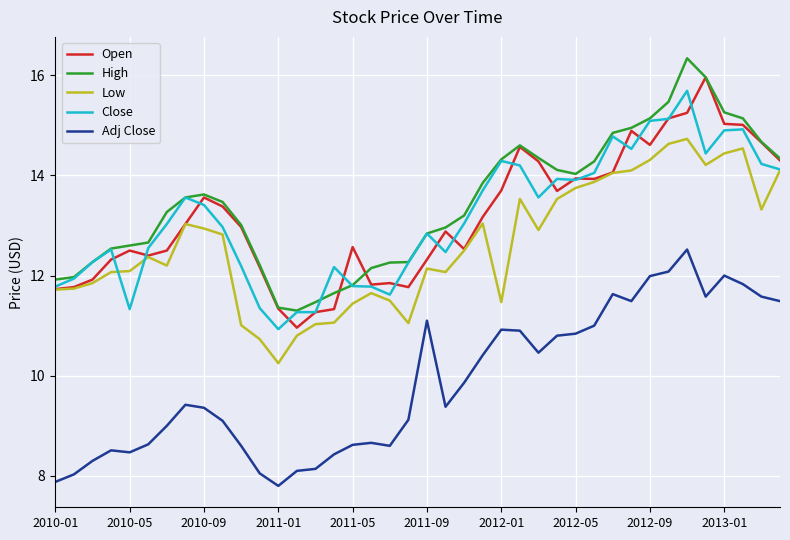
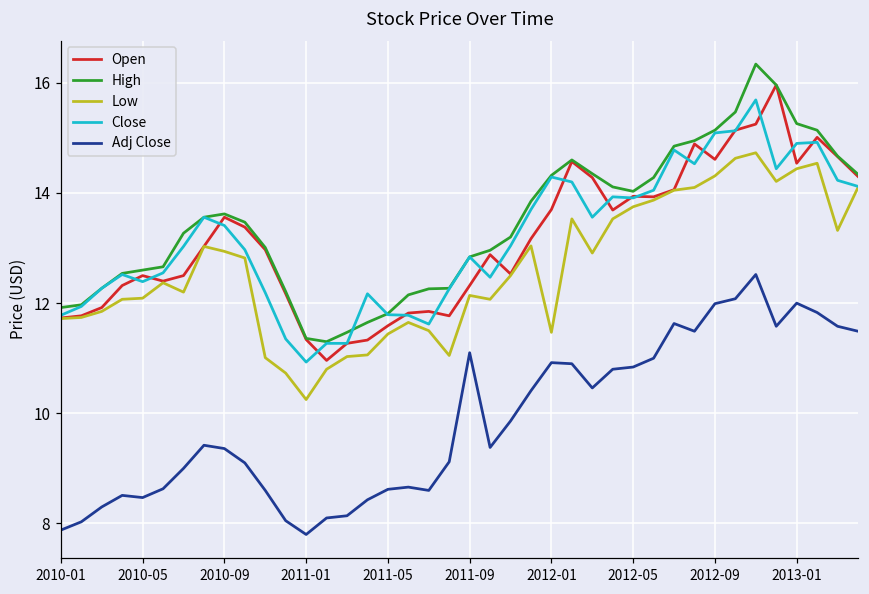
Close, 2010-05: 11.3 -> 12.4
Open, 2011-05: 12.6 -> 11.6
Open, 2013-01: 15.0 -> 14.5
